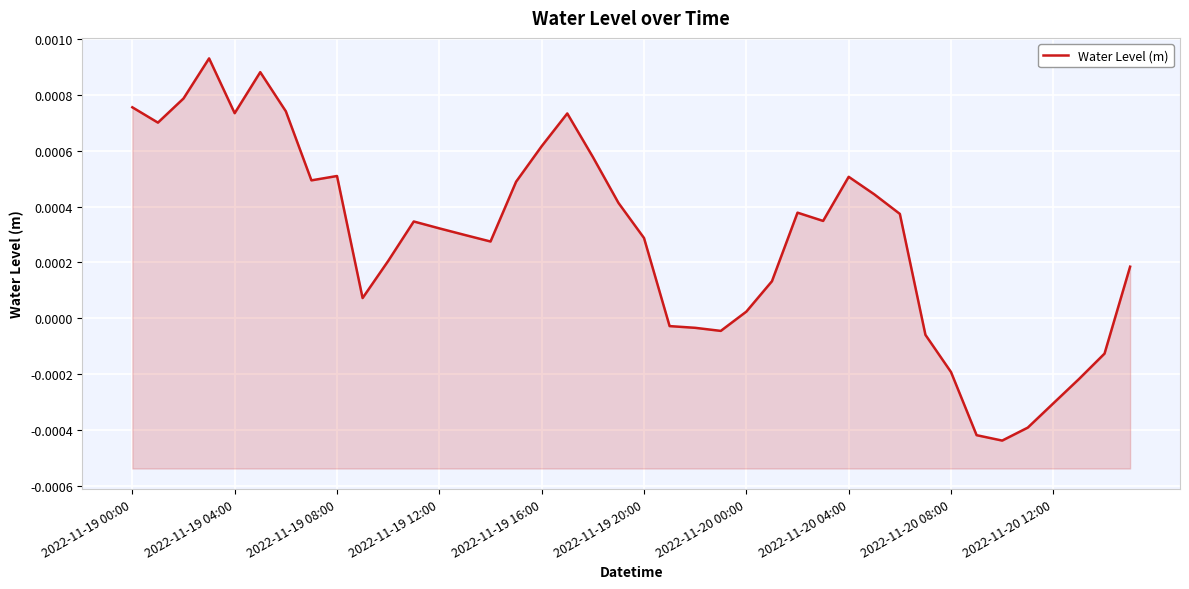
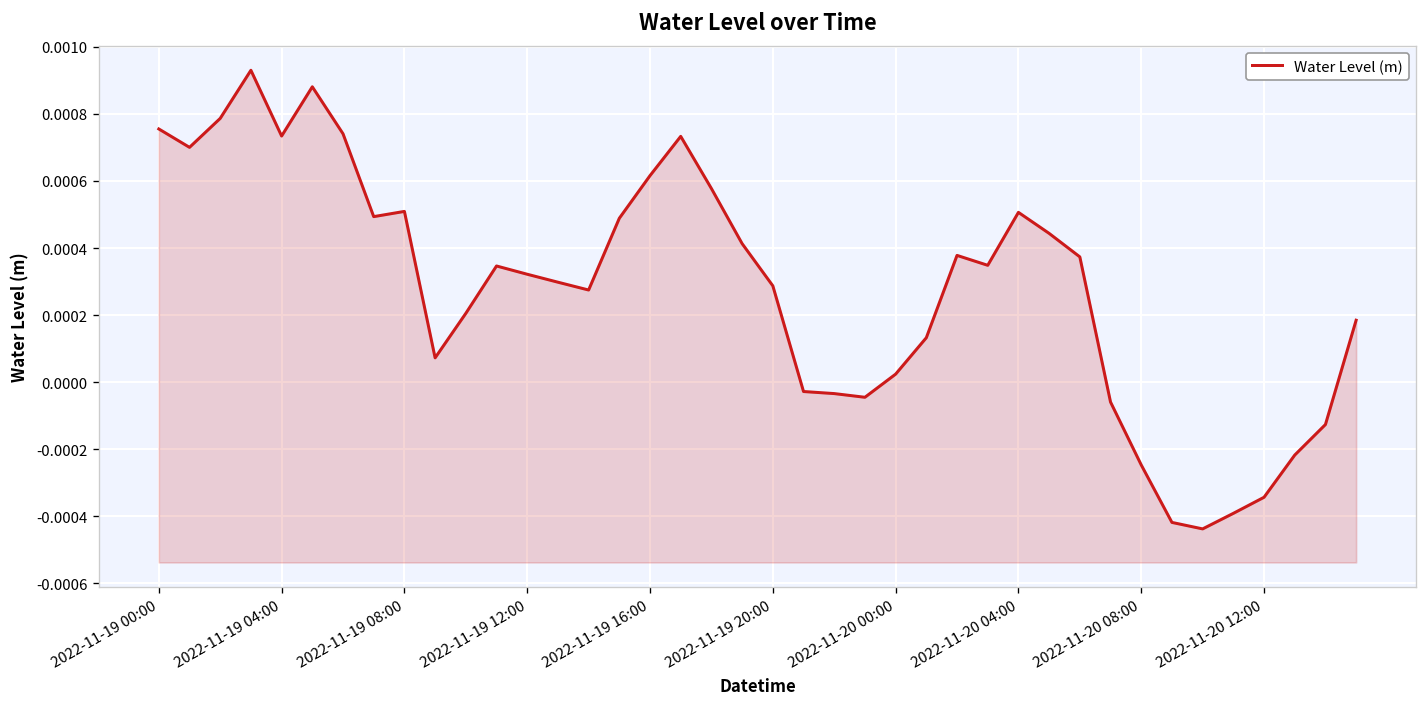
2022-11-20 08:00: -0.00019 -> -0.00025
2022-11-20 12:00: -0.00030 -> -0.00034
